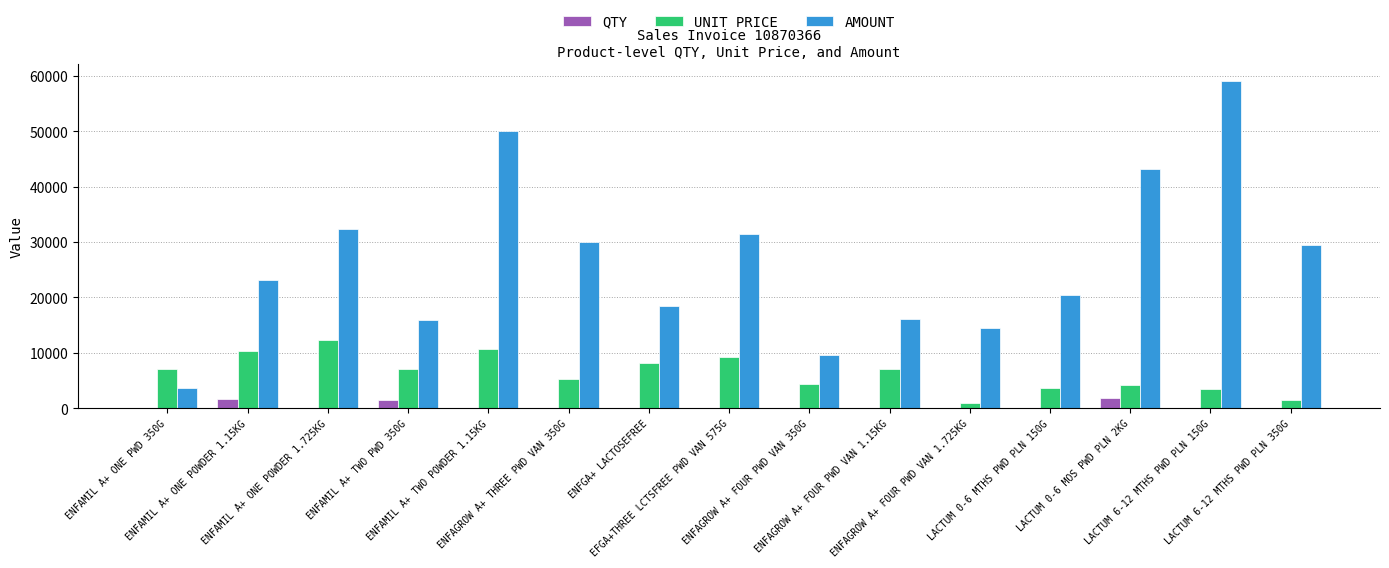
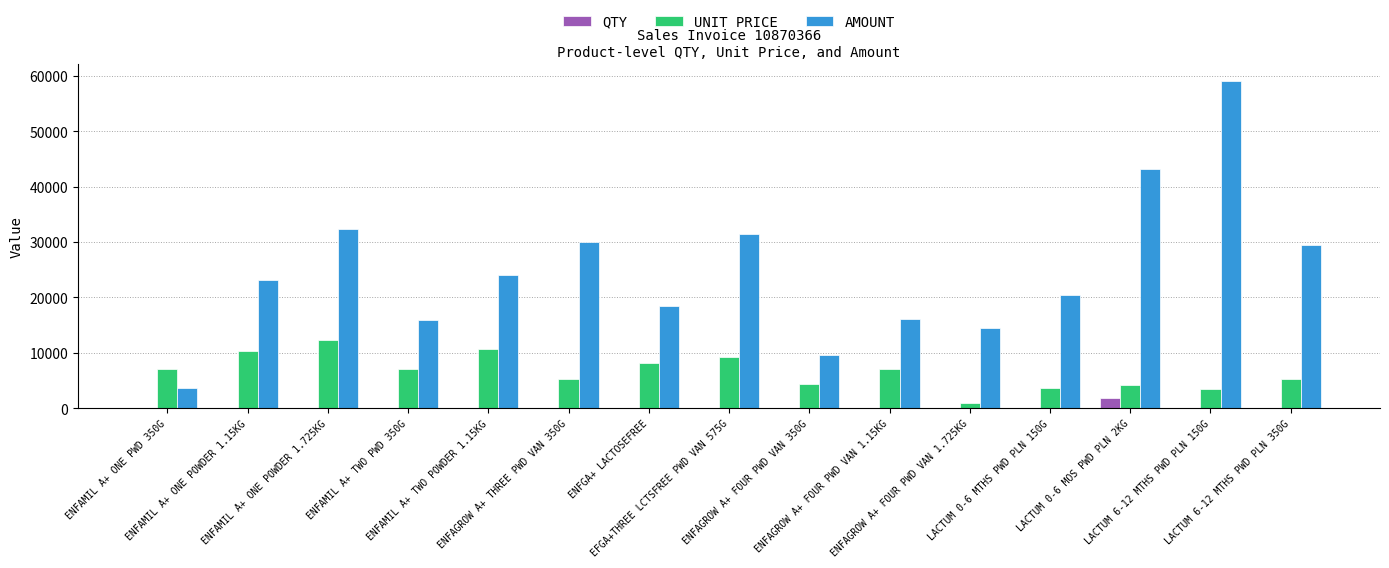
QTY, ENFAMIL A+ ONE POWDER 1.15KG: 2000 -> 0
QTY, ENFAMIL A+ TWO PWD 350G: 2000 -> 0
AMOUNT, ENFAMIL A+ TWO POWDER 1.15KG: 50000 -> 24000
UNIT PRICE, LACTUM 6-12 MTHS PWD PLN 350G: 2000 -> 5000
